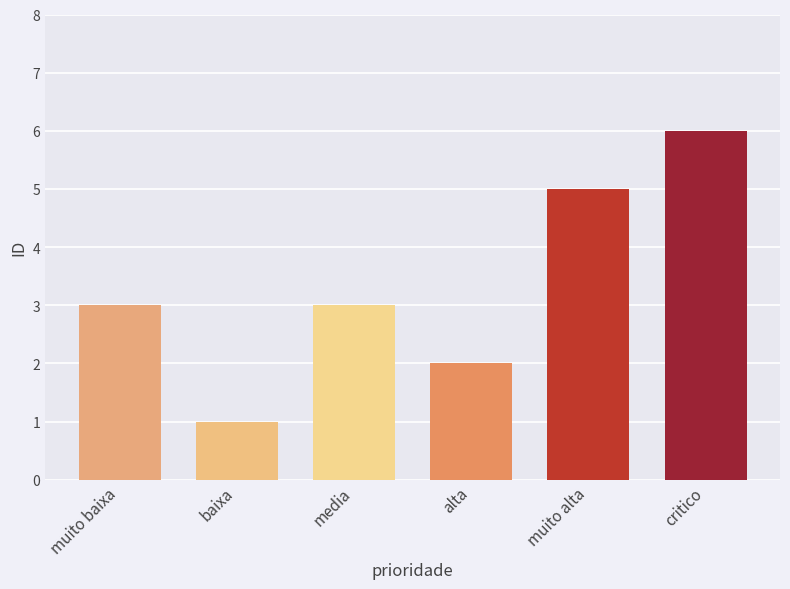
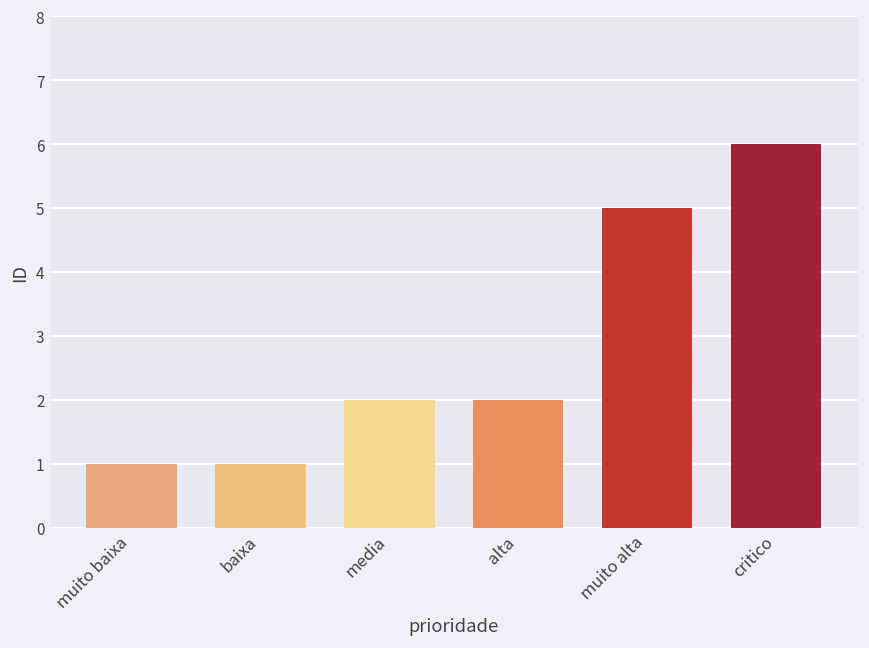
muito baixa: 3 -> 1
media: 3 -> 2
